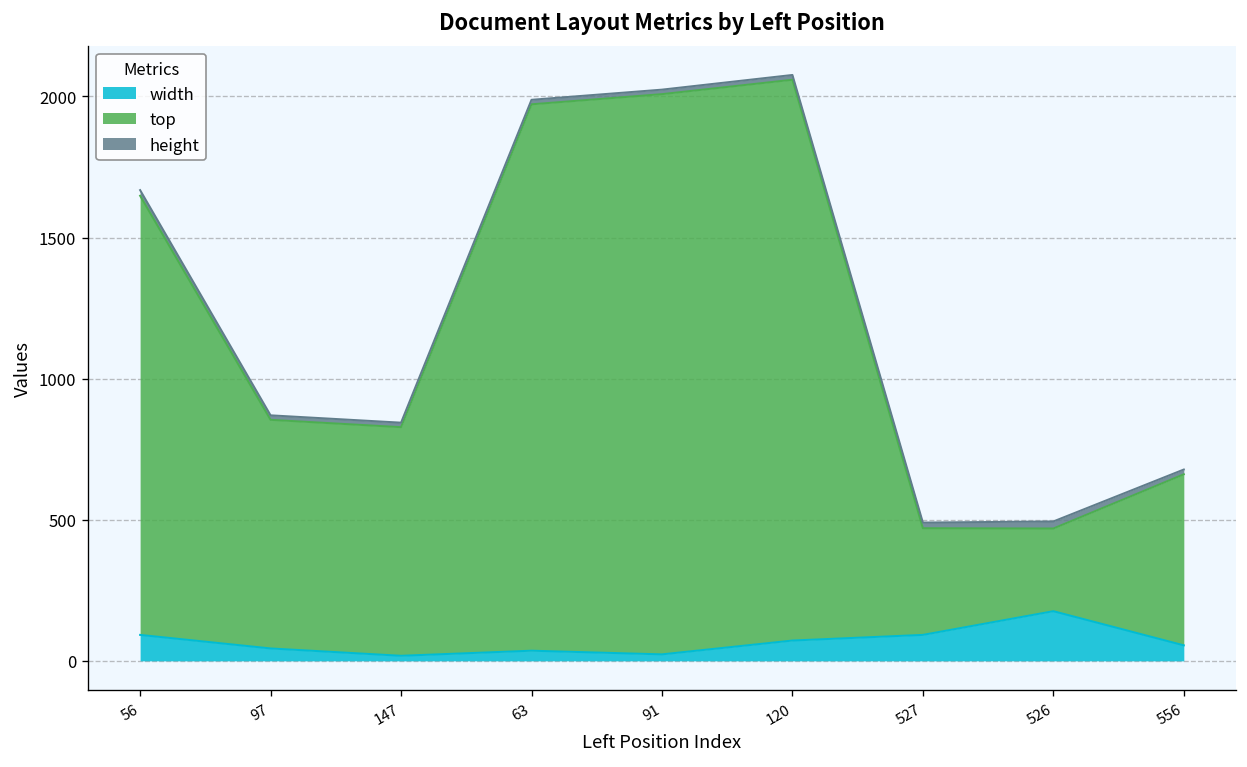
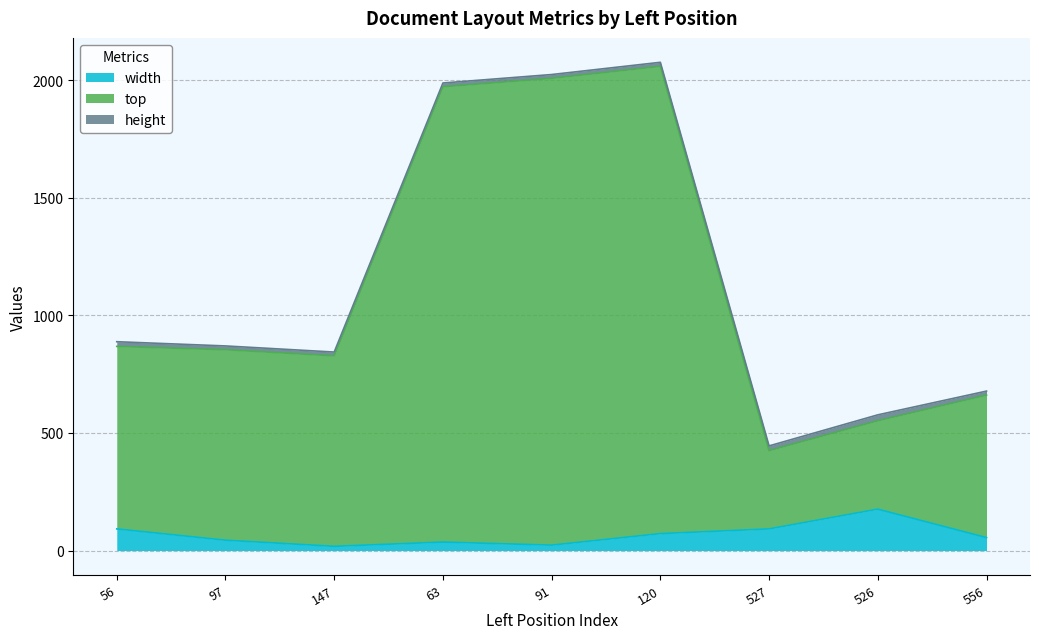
top, 56: 1560 -> 780
top, 527: 380 -> 330
top, 526: 290 -> 380
